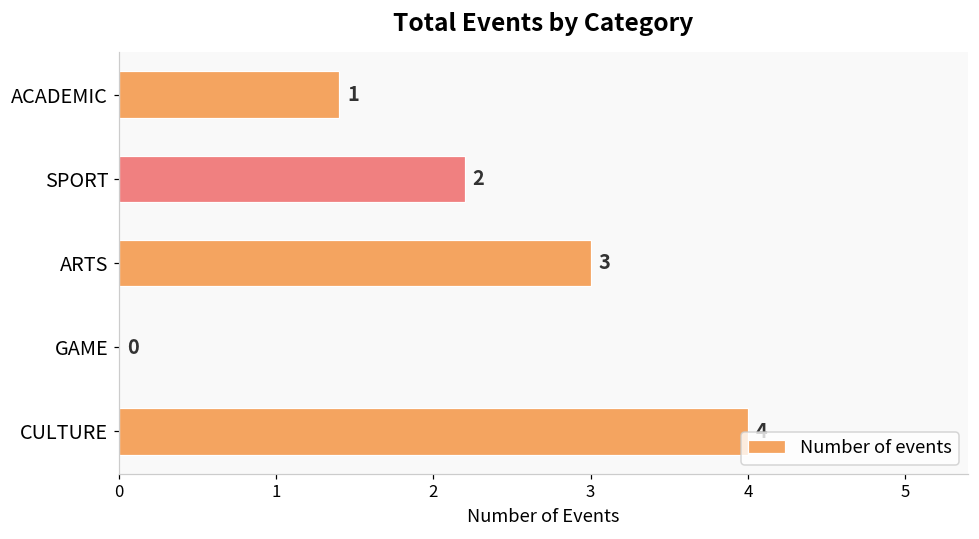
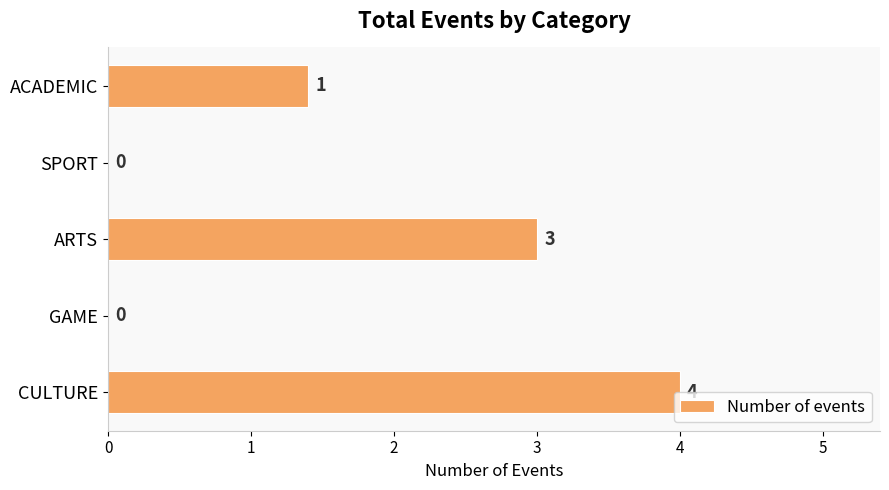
SPORT: 2 -> 0
